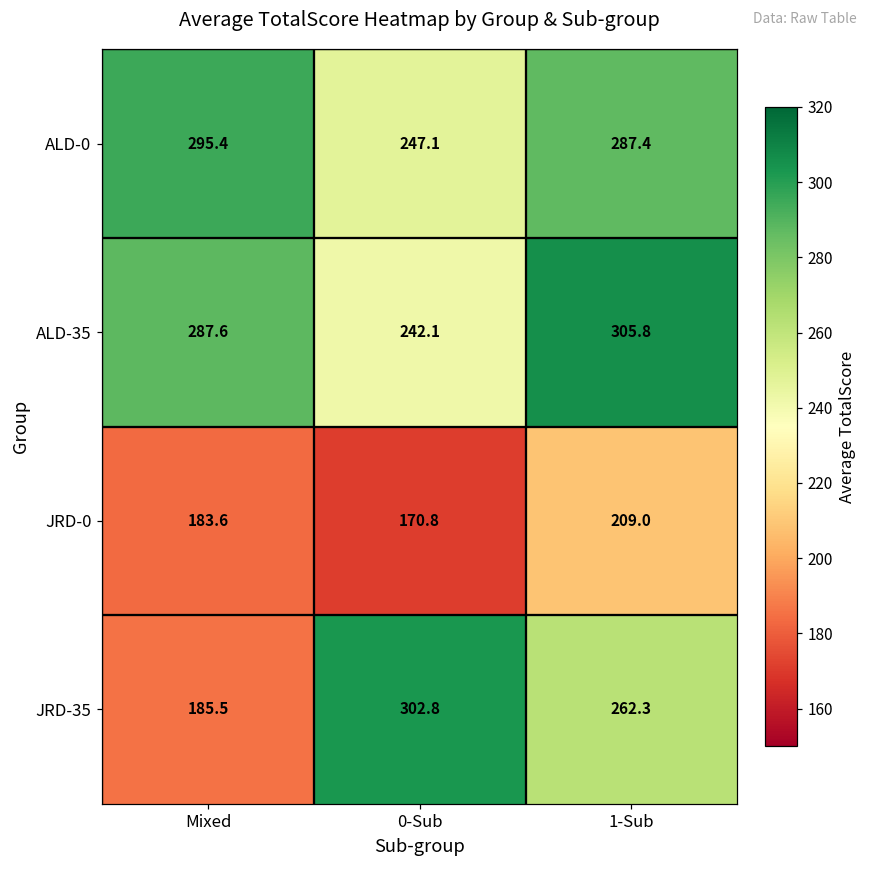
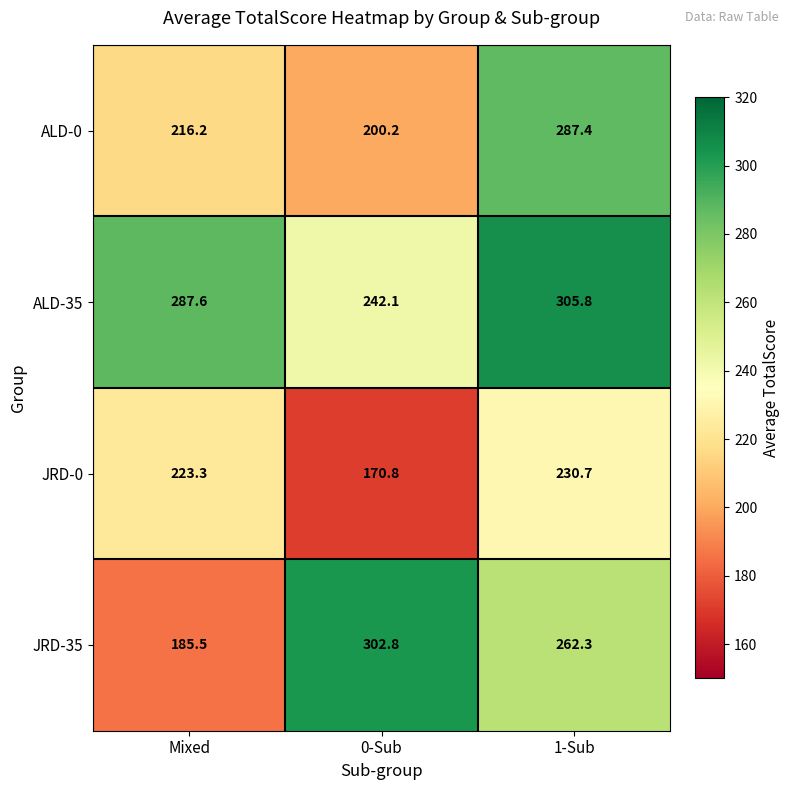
ALD-0, Mixed: 295.4 -> 216.2
ALD-0, 0-Sub: 247.1 -> 200.2
JRD-0, Mixed: 183.6 -> 223.3
JRD-0, 1-Sub: 209.0 -> 230.7
